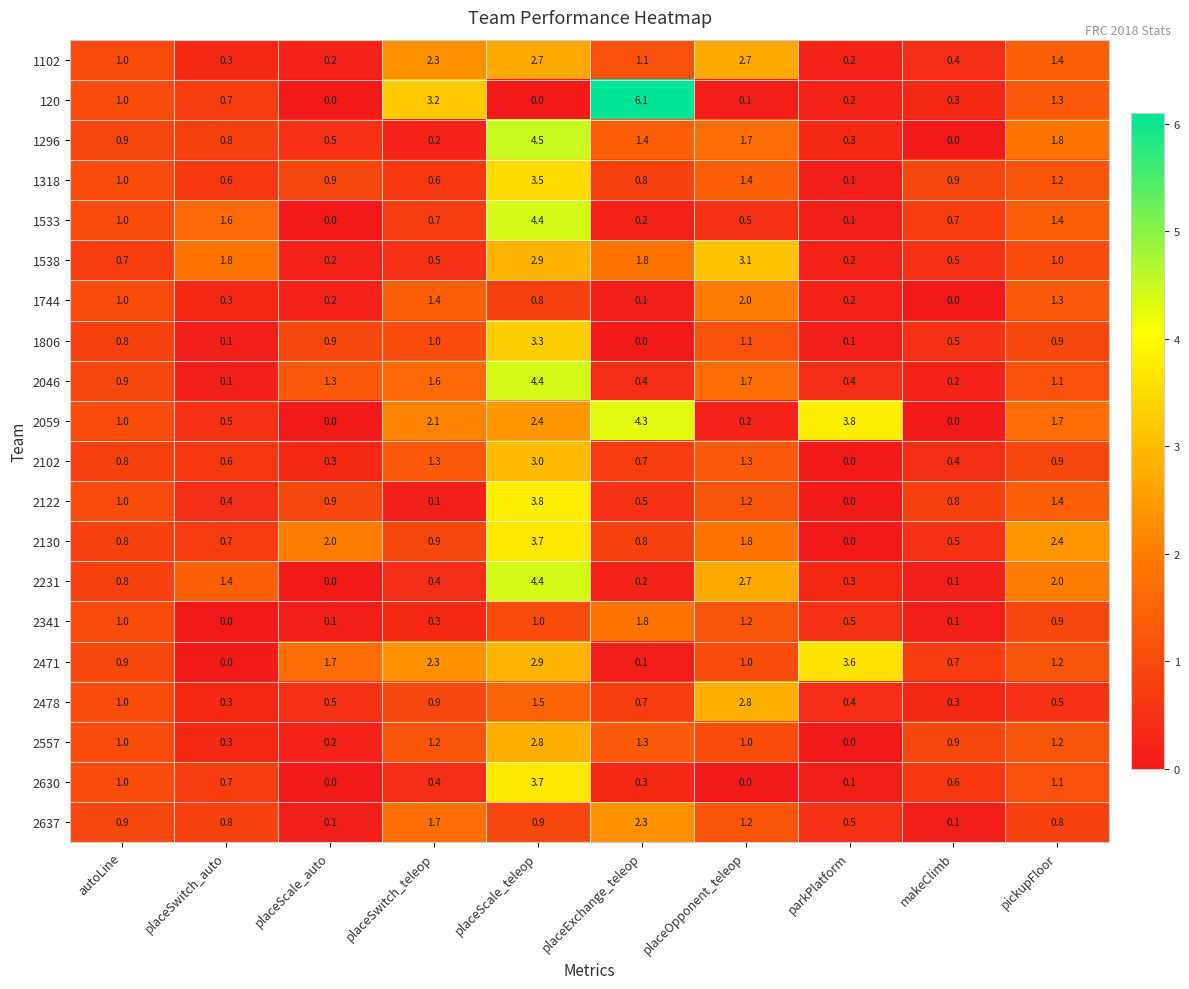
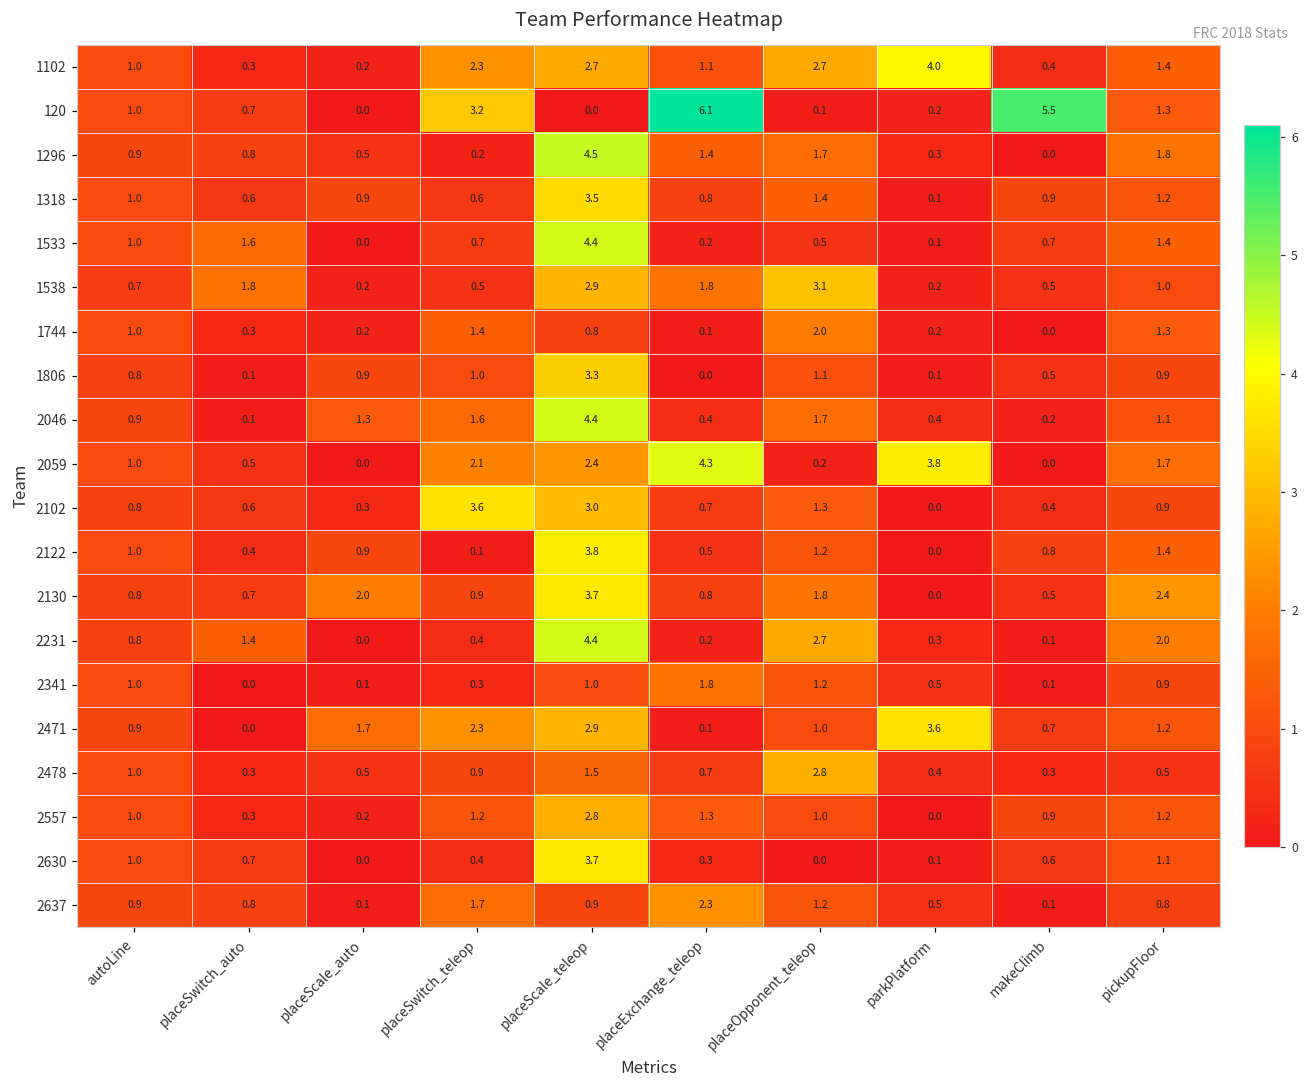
1102, parkPlatform: 0.2 -> 4.0
120, makeClimb: 0.3 -> 5.5
2102, placeSwitch_teleop: 1.3 -> 3.6
